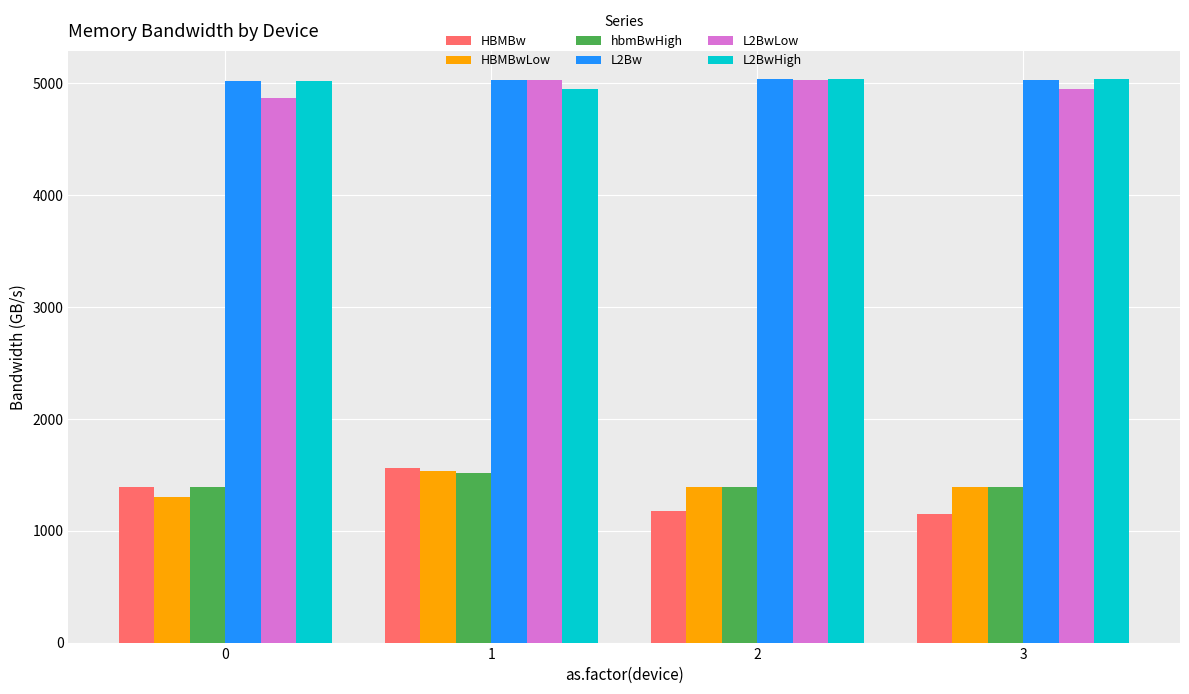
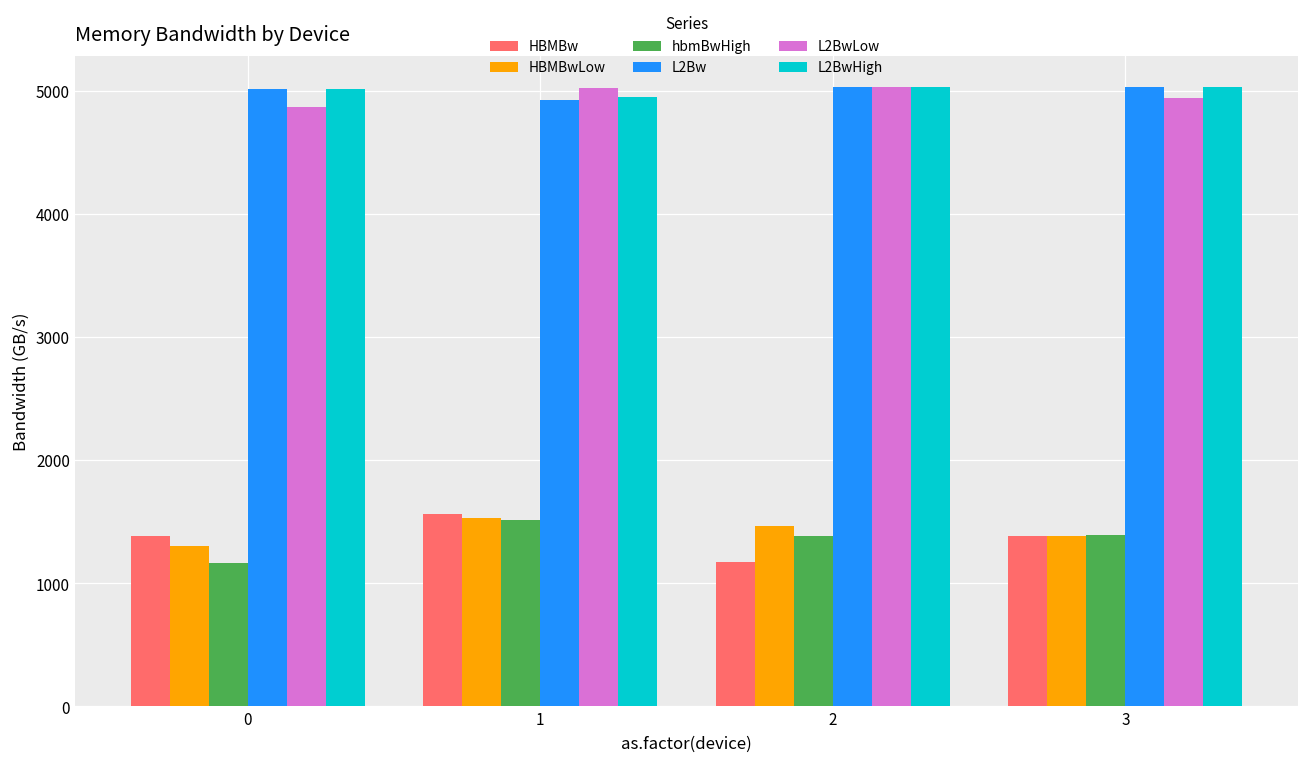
hbmBwHigh, 0: 1390 -> 1170
L2Bw, 1: 5030 -> 4930
HBMBwLow, 2: 1390 -> 1470
HBMBw, 3: 1150 -> 1390
